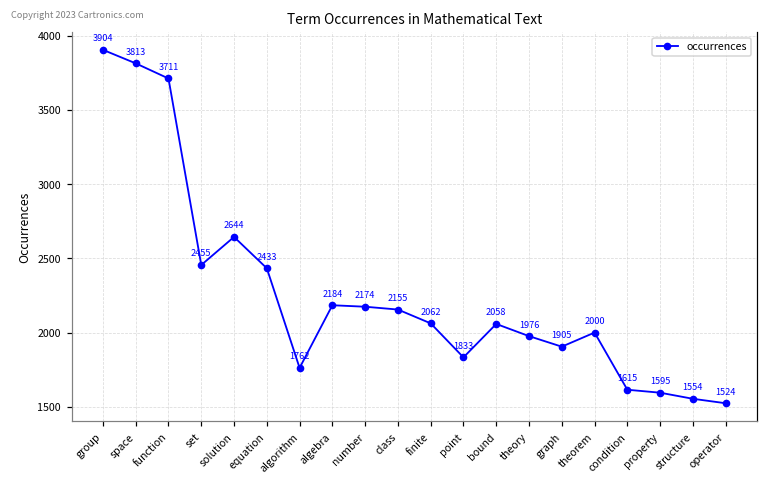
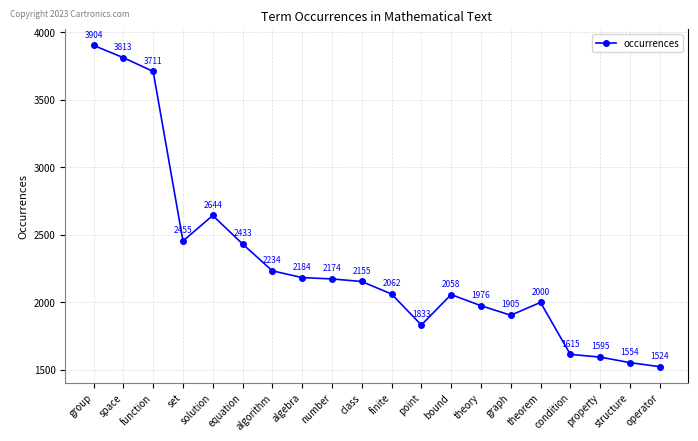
algorithm: 1762 -> 2234
